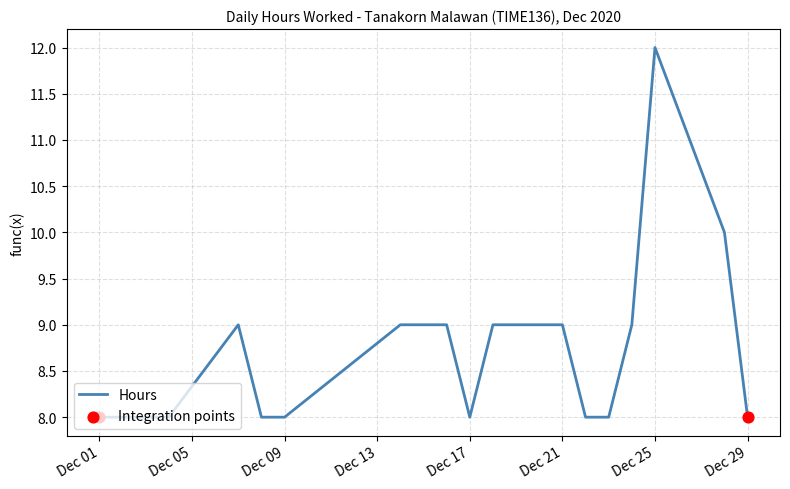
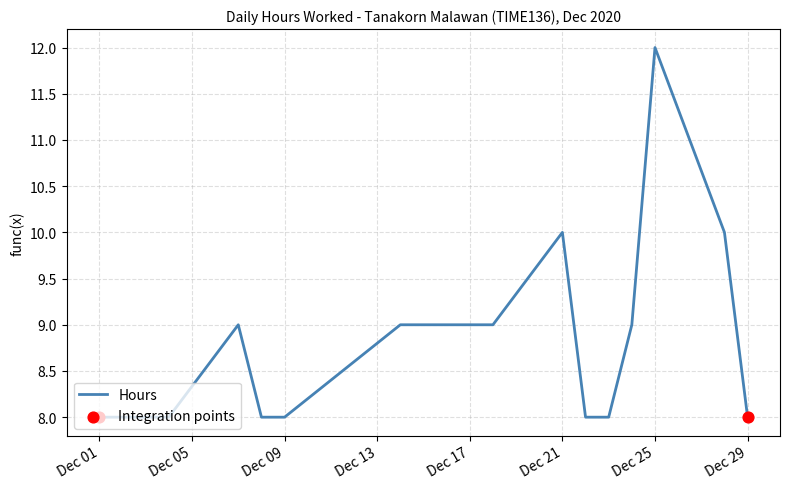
Hours, Dec 17: 8 -> 9
Hours, Dec 21: 9 -> 10
